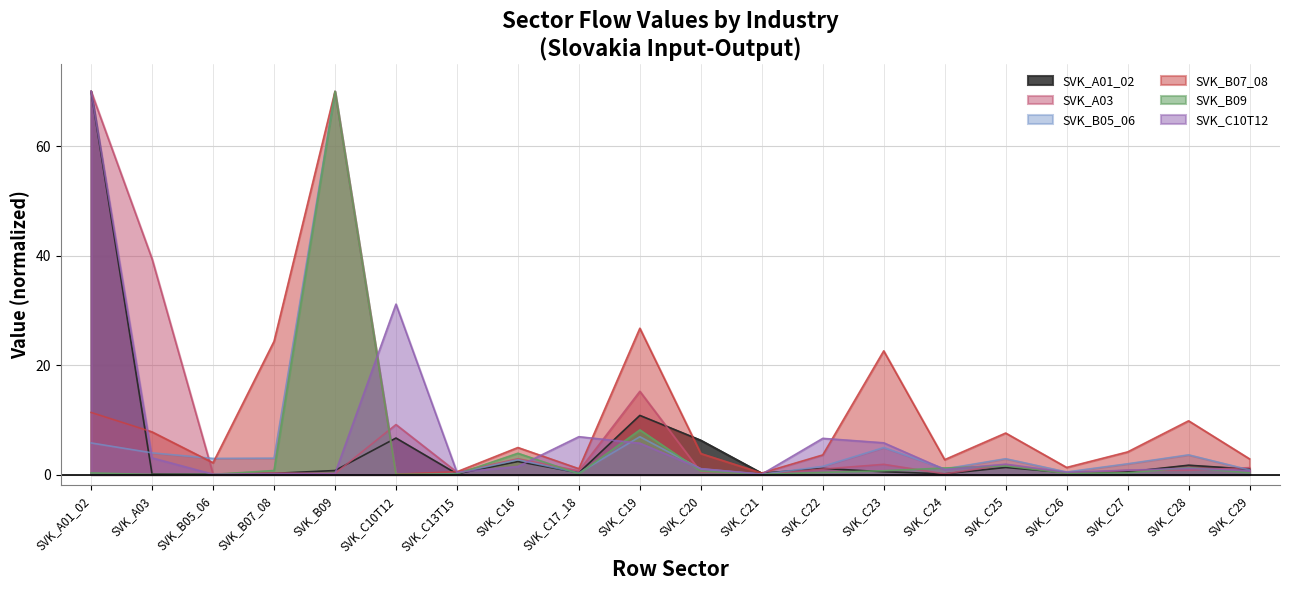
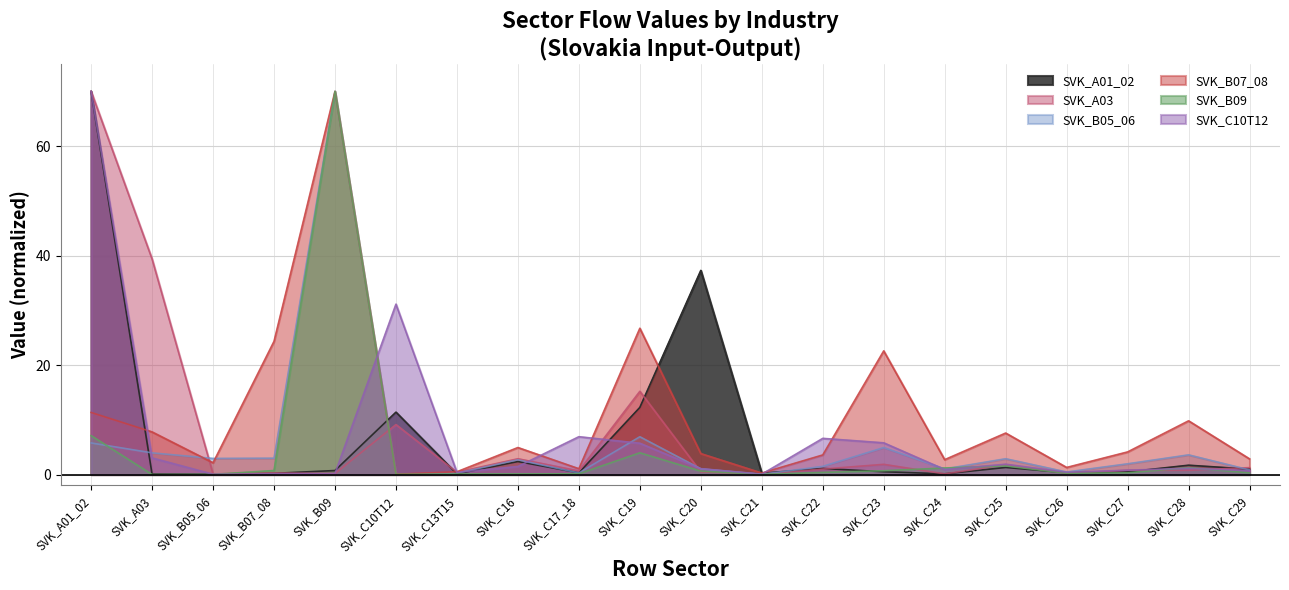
SVK_B09, SVK_A01_02: 0 -> 7
SVK_A01_02, SVK_C10T12: 7 -> 11
SVK_B09, SVK_C16: 4 -> 0
SVK_A01_02, SVK_C19: 11 -> 12
SVK_B09, SVK_C19: 8 -> 4
SVK_A01_02, SVK_C20: 6 -> 37
